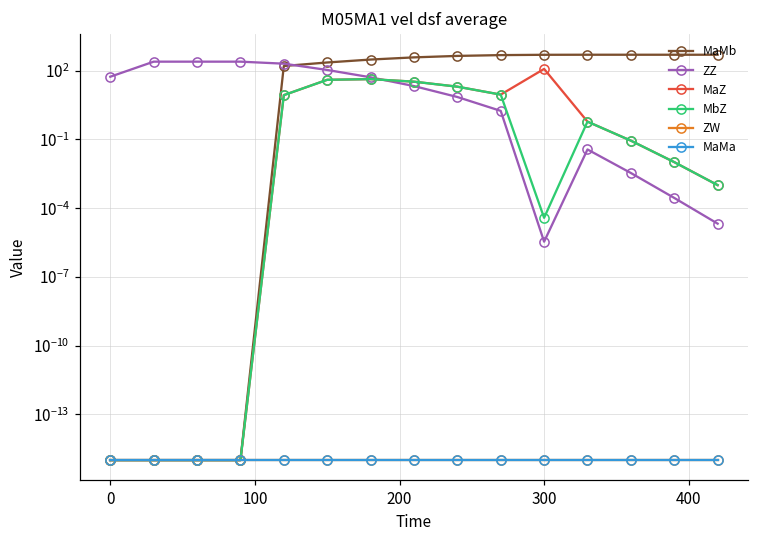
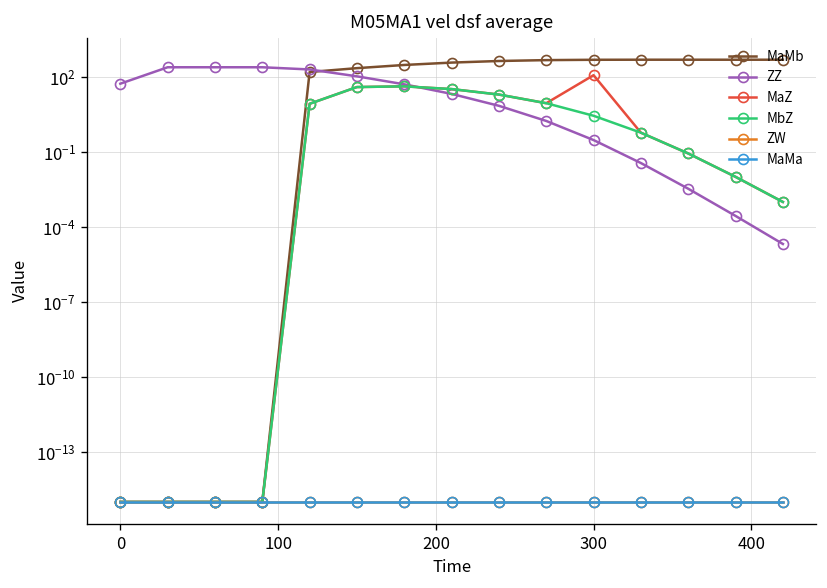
ZZ, 300: 0.000003 -> 0.3
MbZ, 300: 0.00004 -> 3
